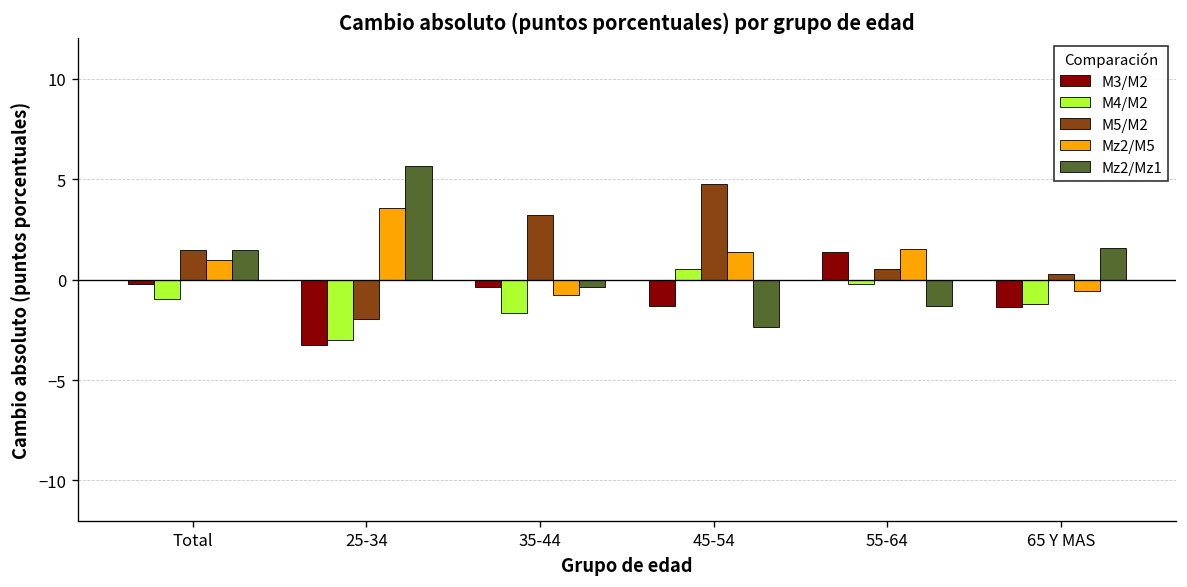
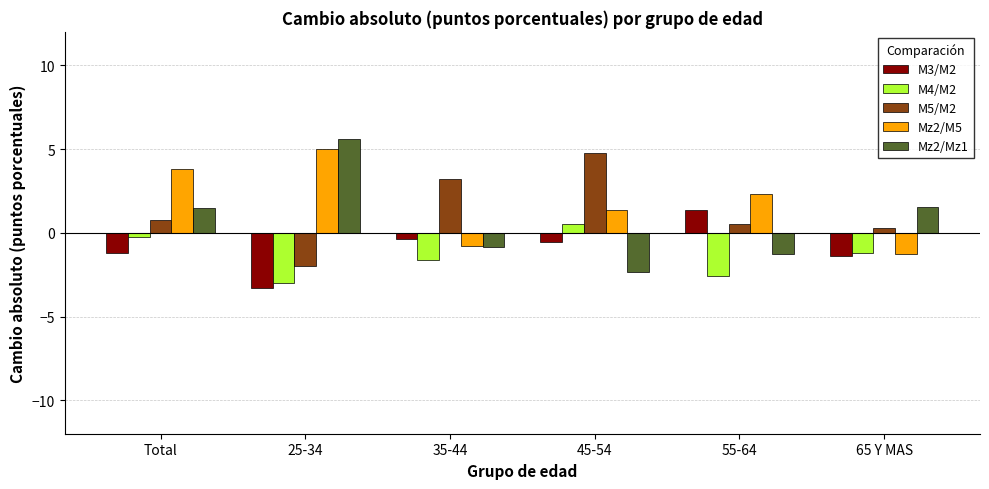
M3/M2, Total: -0.2 -> -1.2
M4/M2, Total: -1.0 -> -0.3
M5/M2, Total: 1.5 -> 0.8
Mz2/M5, Total: 1.0 -> 3.8
Mz2/M5, 25-34: 3.6 -> 5.0
Mz2/Mz1, 35-44: -0.4 -> -0.9
M3/M2, 45-54: -1.3 -> -0.5
M4/M2, 55-64: -0.2 -> -2.6
Mz2/M5, 55-64: 1.5 -> 2.3
Mz2/M5, 65 Y MAS: -0.6 -> -1.3
